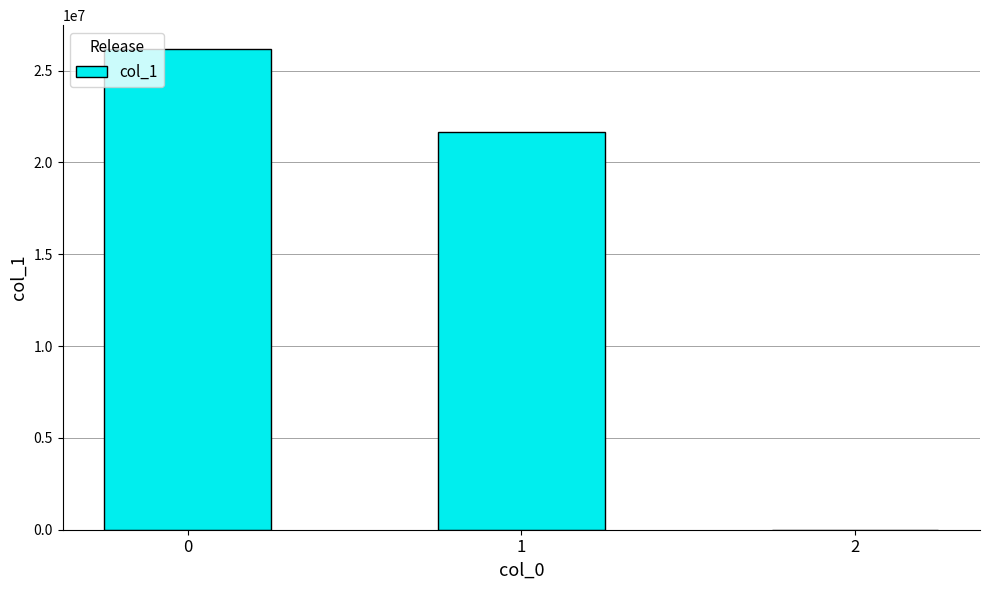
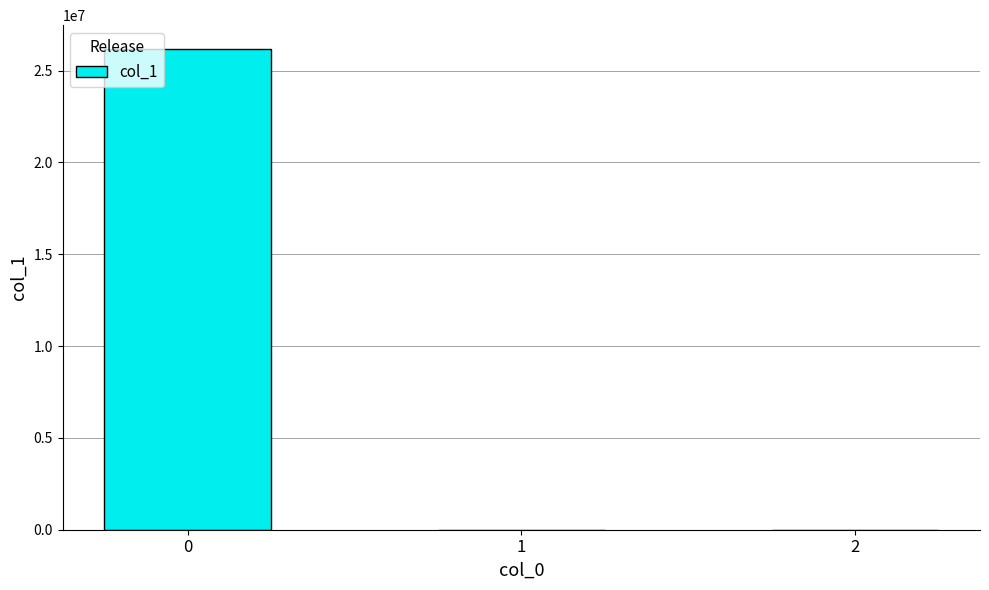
1: 21600000 -> 0
